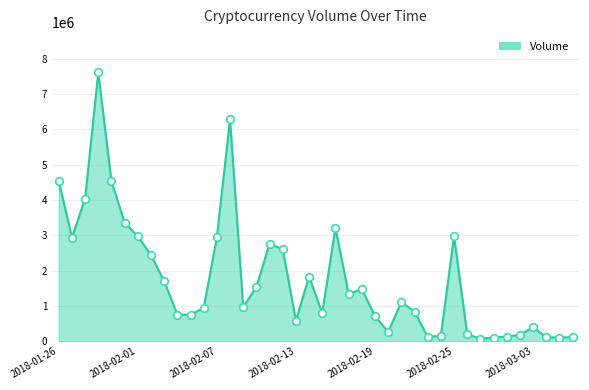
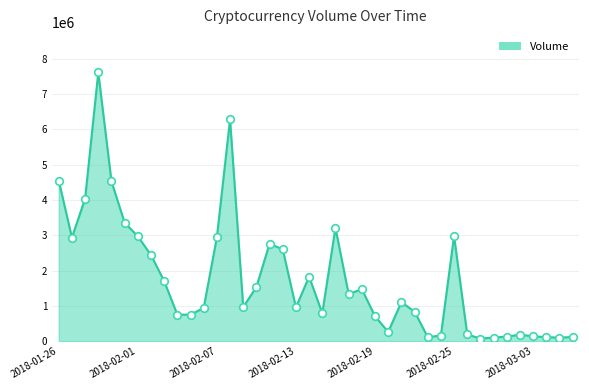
2018-02-13: 600000 -> 1000000
2018-03-03: 400000 -> 100000
